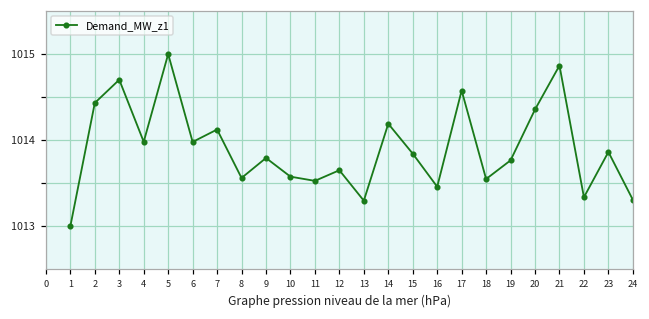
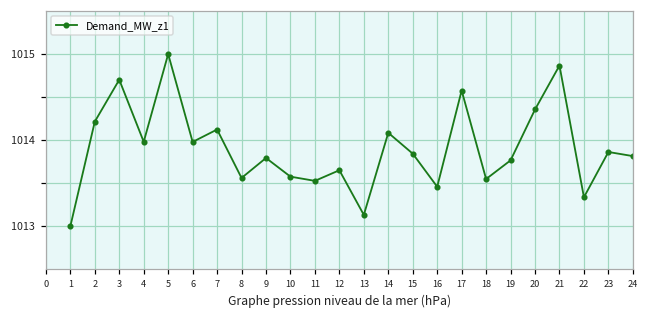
2: 1014.4 -> 1014.2
13: 1013.3 -> 1013.1
14: 1014.2 -> 1014.1
24: 1013.3 -> 1013.8
